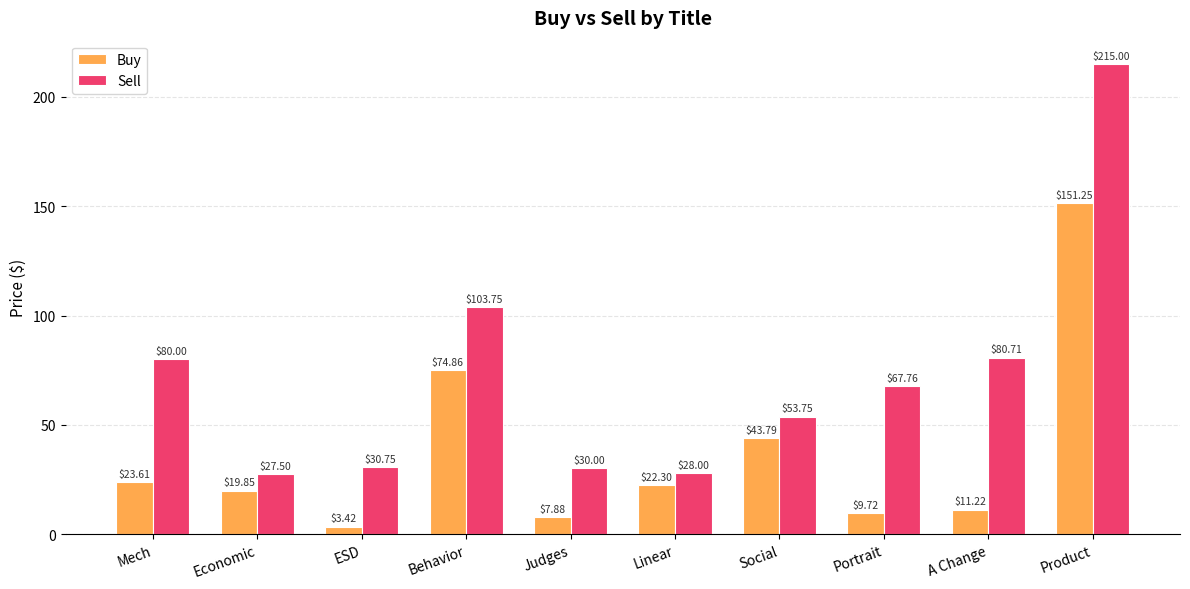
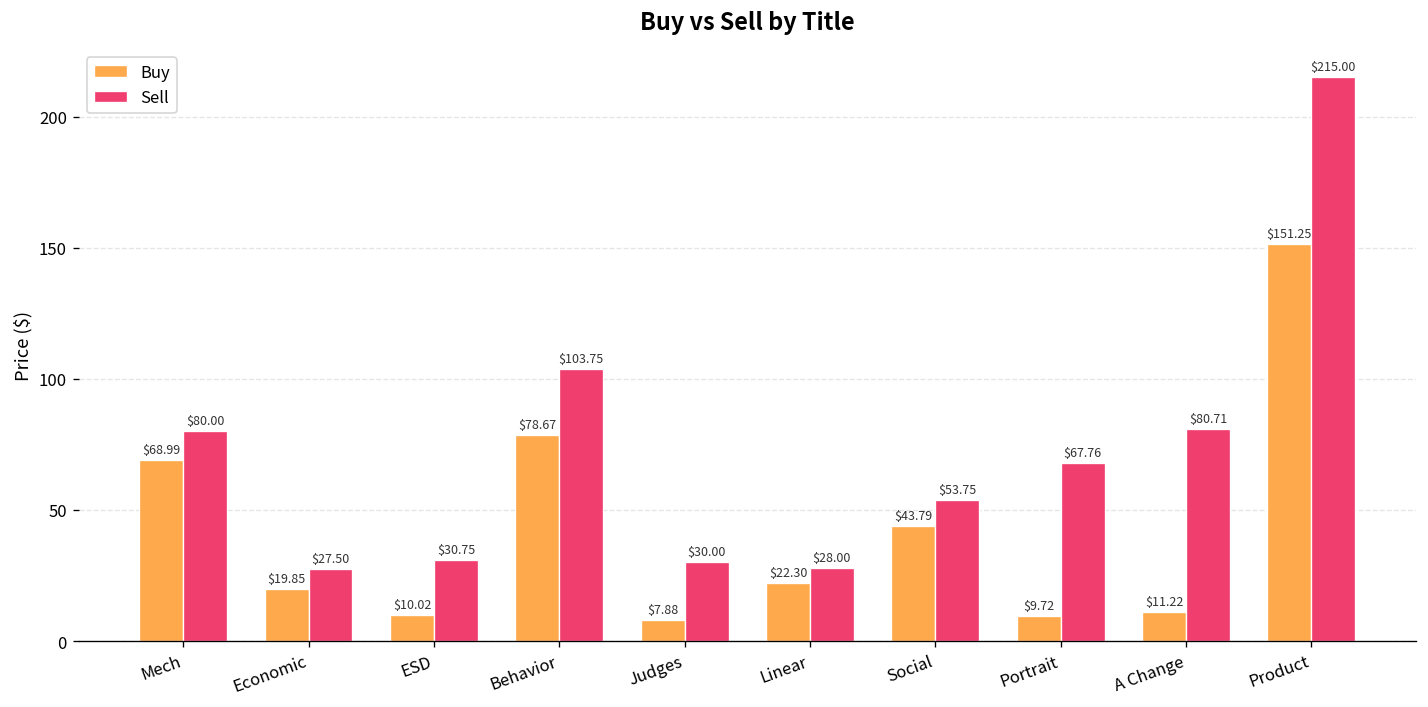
Buy, Mech: $23.61 -> $68.99
Buy, ESD: $3.42 -> $10.02
Buy, Behavior: $74.86 -> $78.67
